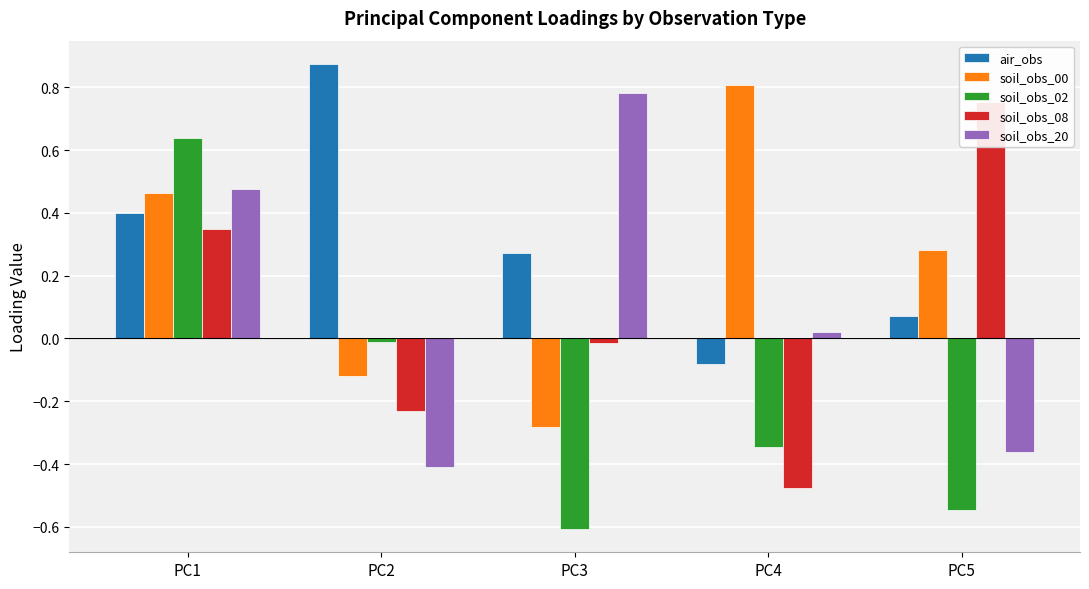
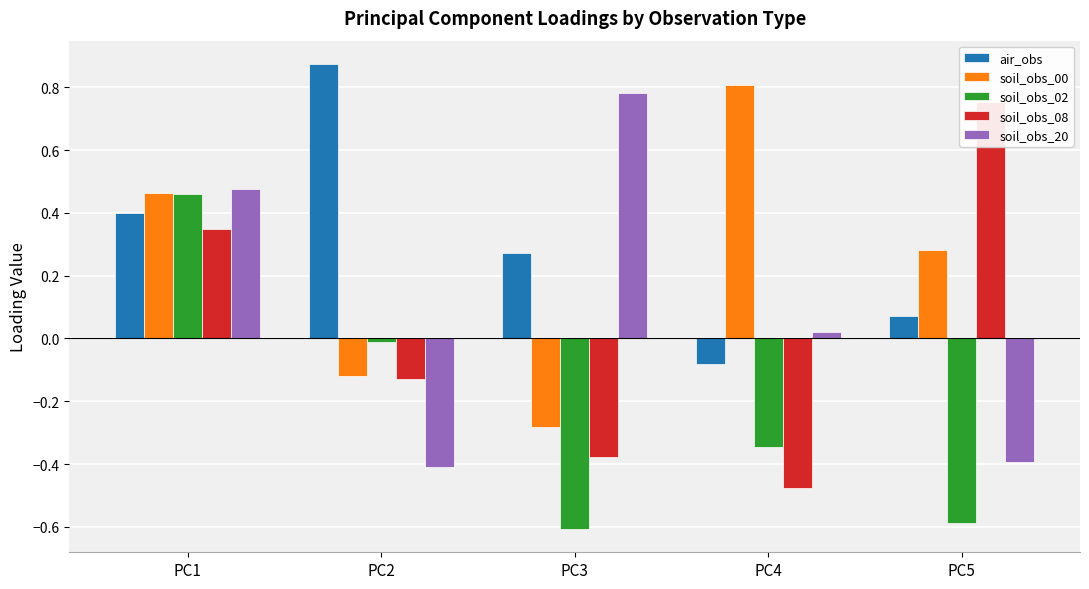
soil_obs_02, PC1: 0.64 -> 0.46
soil_obs_08, PC2: -0.23 -> -0.13
soil_obs_08, PC3: -0.01 -> -0.38
soil_obs_02, PC5: -0.55 -> -0.59
soil_obs_20, PC5: -0.36 -> -0.39
